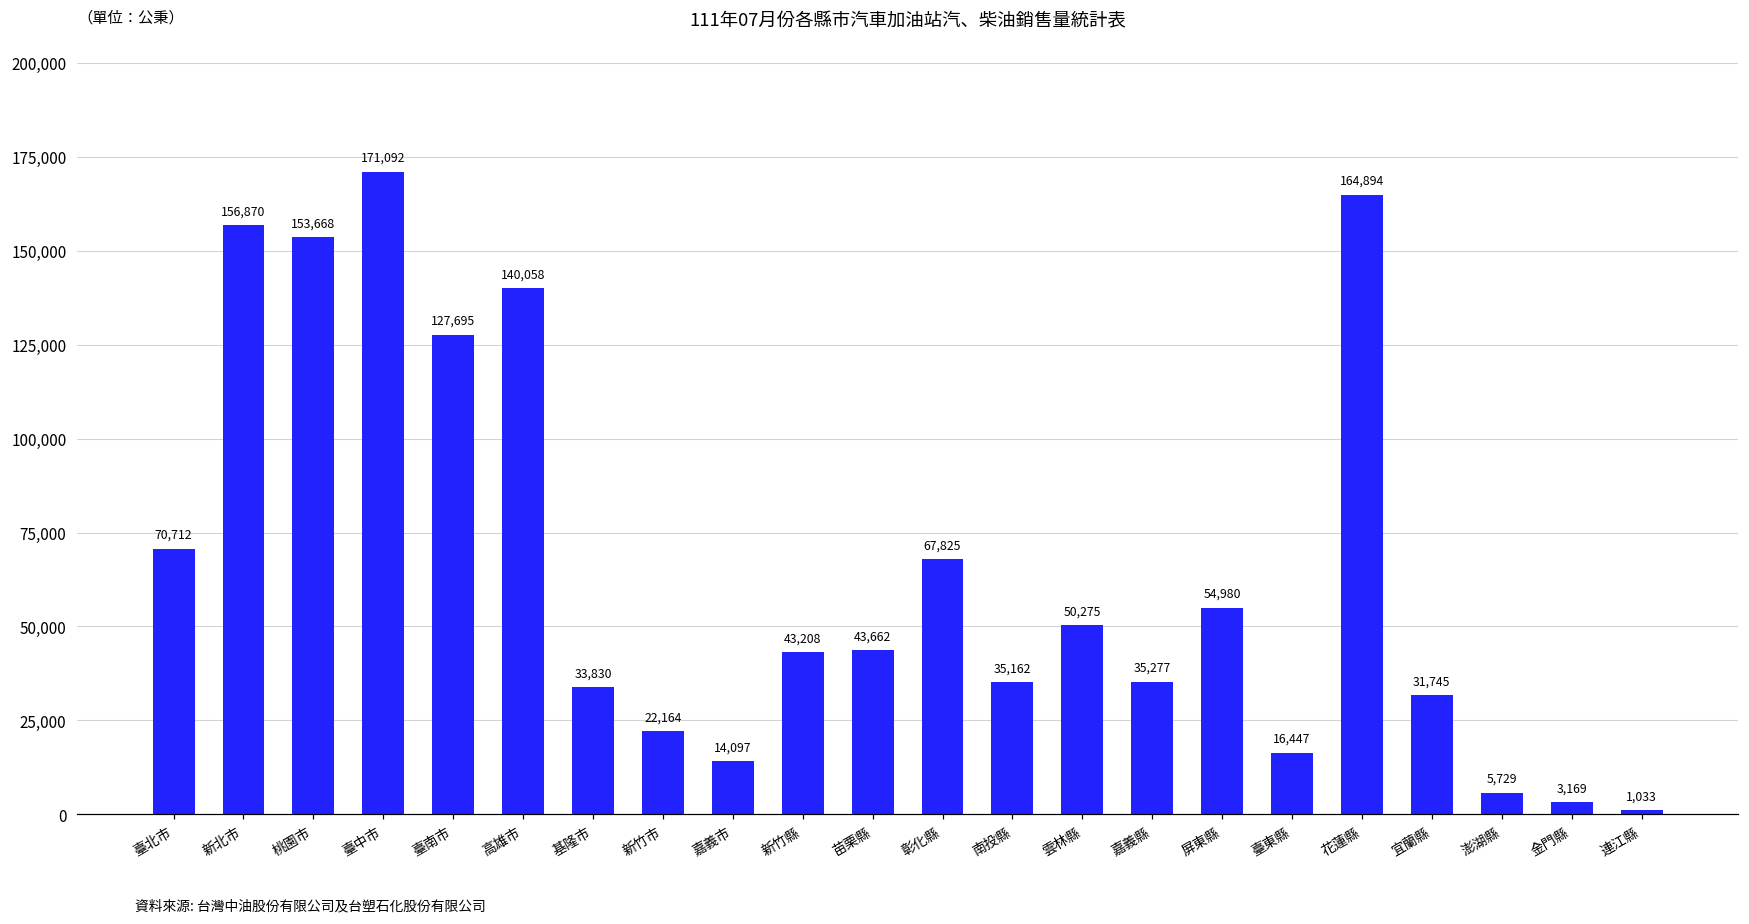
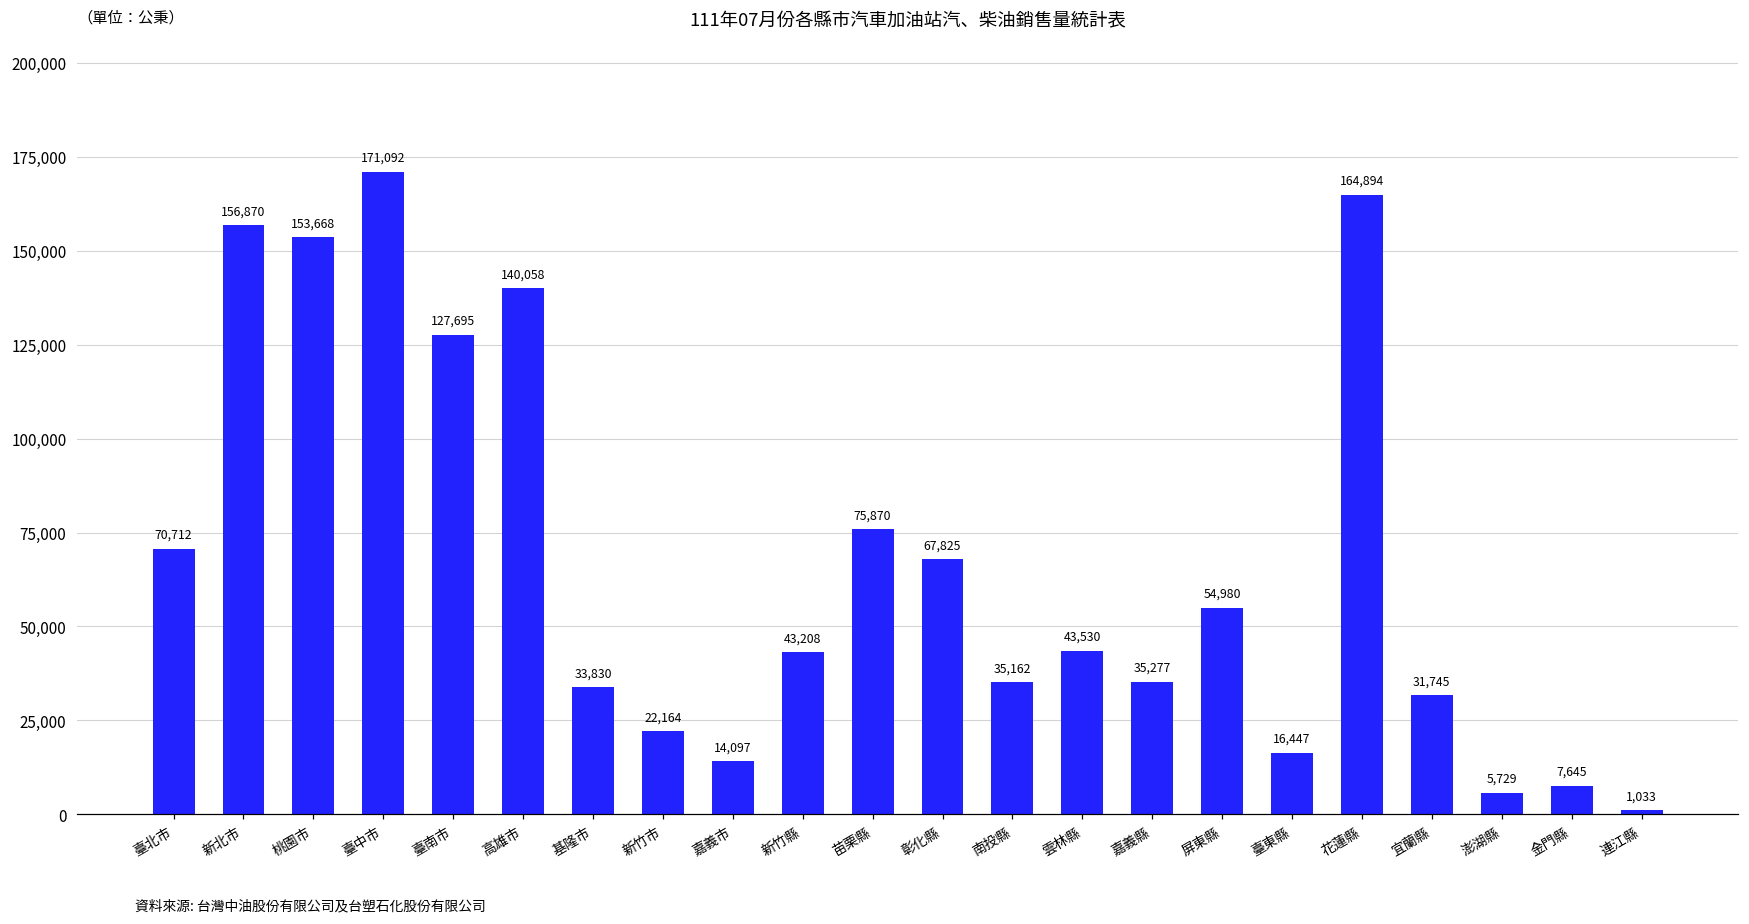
苗栗縣: 43,662 -> 75,870
雲林縣: 50,275 -> 43,530
金門縣: 3,169 -> 7,645
